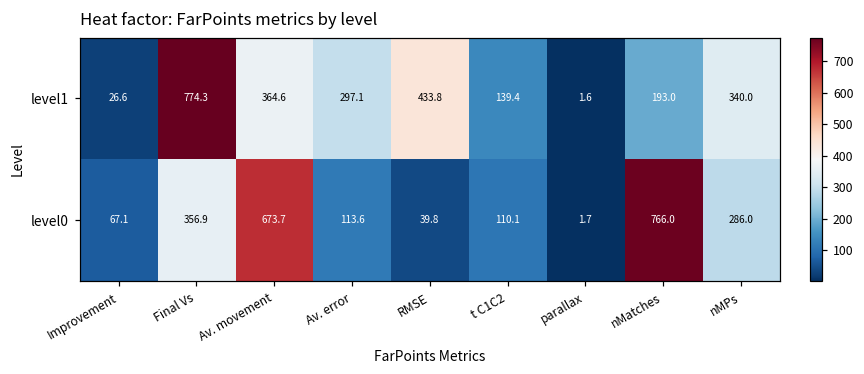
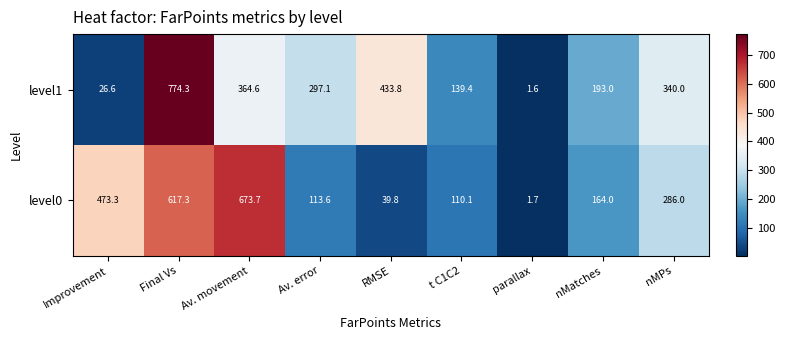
level0, Improvement: 67.1 -> 473.3
level0, Final Vs: 356.9 -> 617.3
level0, nMatches: 766.0 -> 164.0
